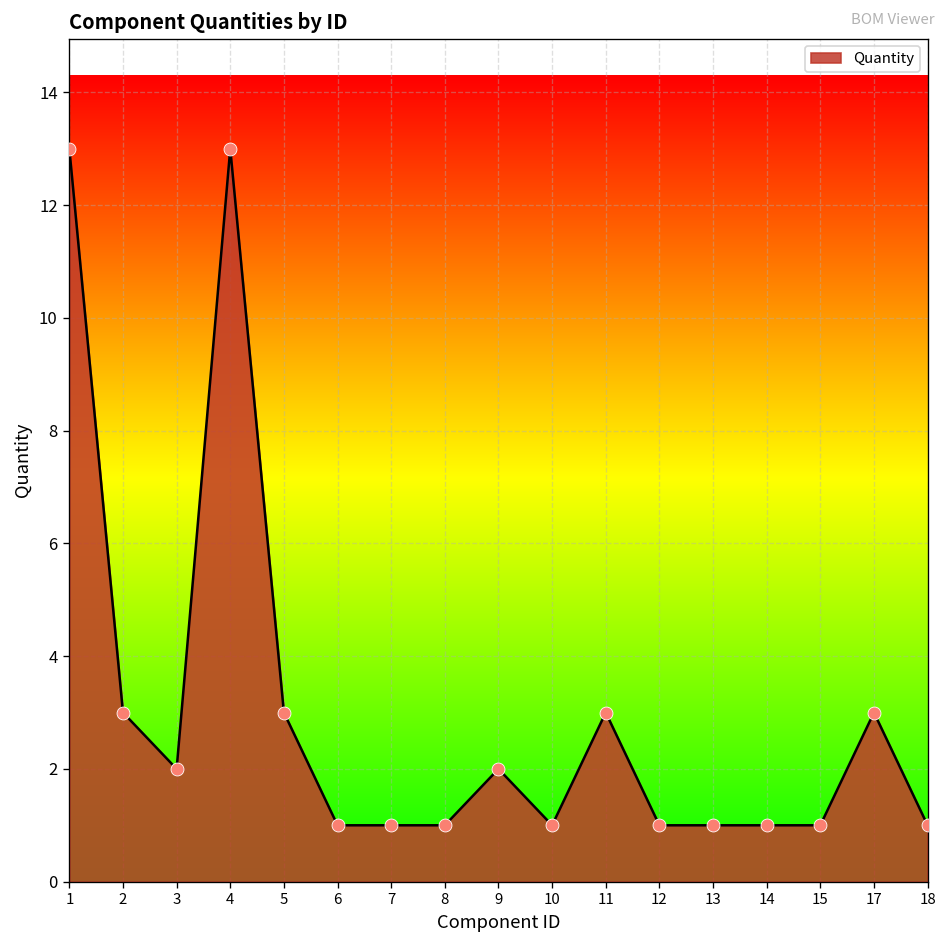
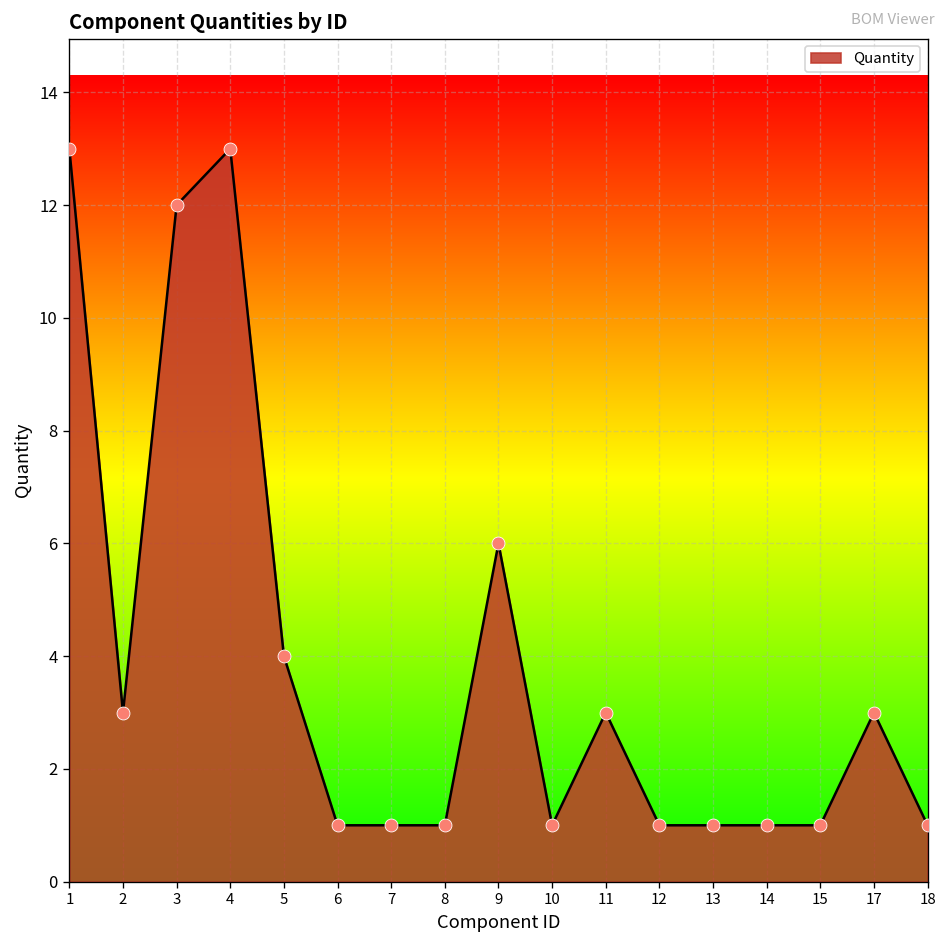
3: 2 -> 12
5: 3 -> 4
9: 2 -> 6
